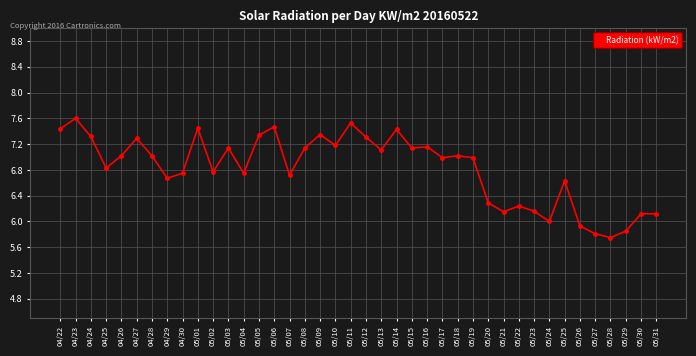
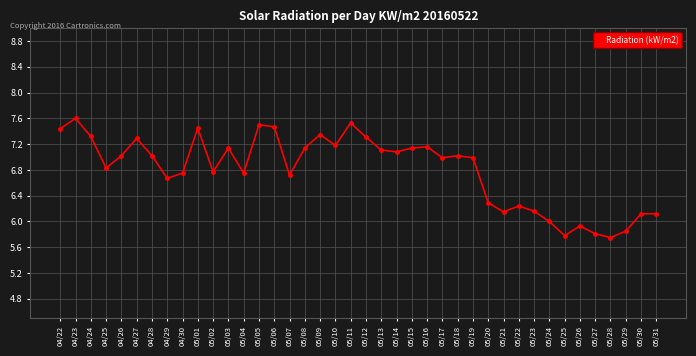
05/05: 7.3 -> 7.5
05/14: 7.4 -> 7.1
05/25: 6.6 -> 5.8
